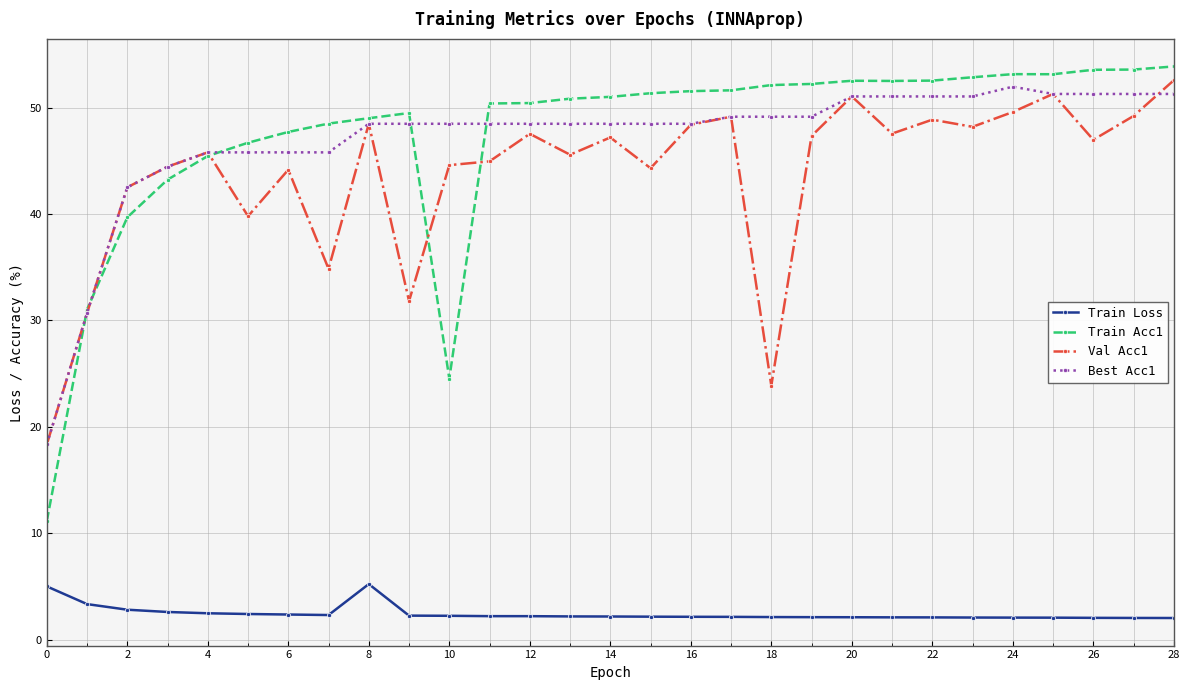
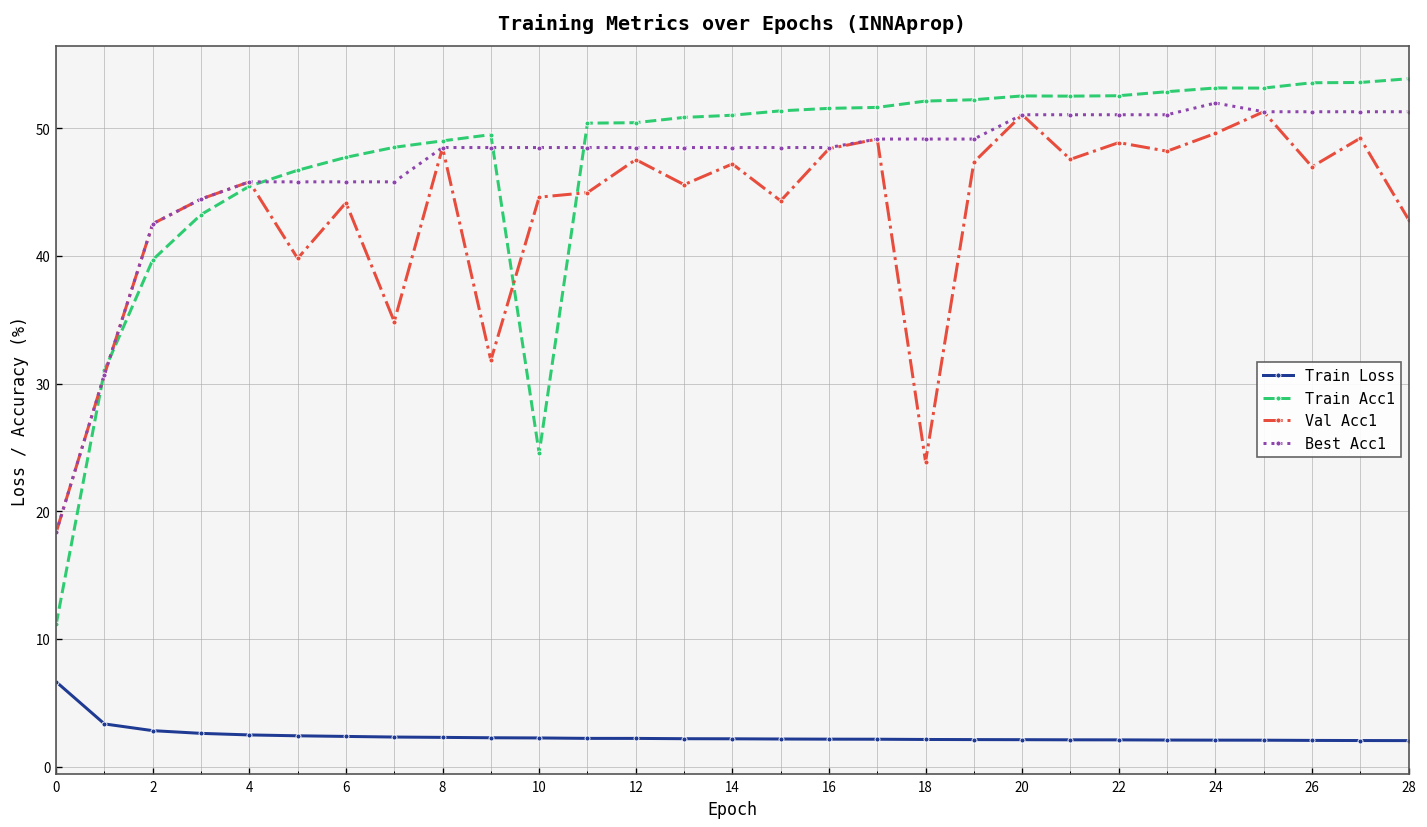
Train Loss, 0: 5.0 -> 6.6
Train Loss, 8: 5.2 -> 2.3
Val Acc1, 28: 52.6 -> 42.8
